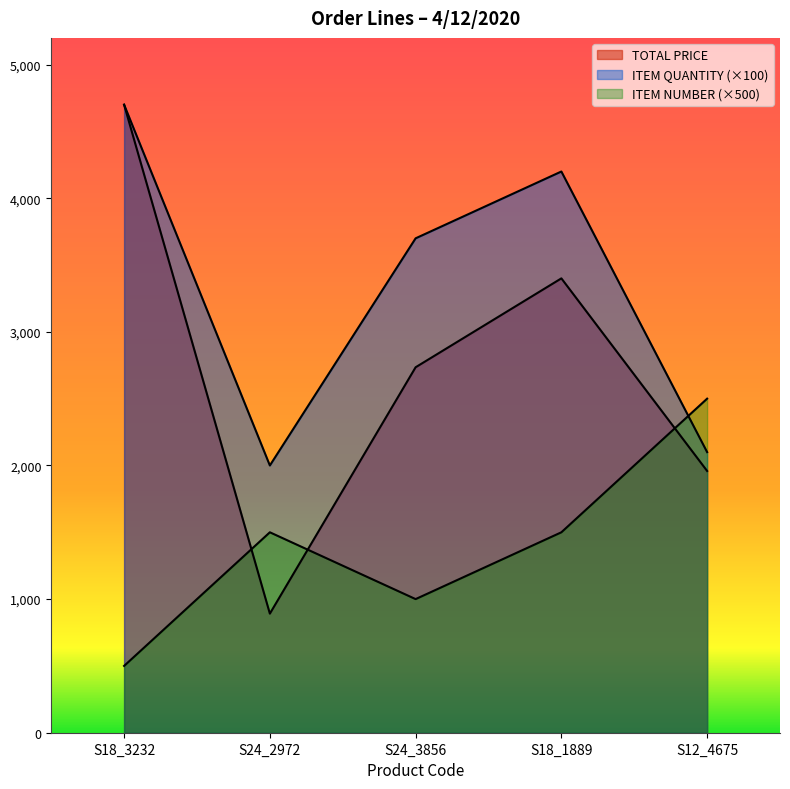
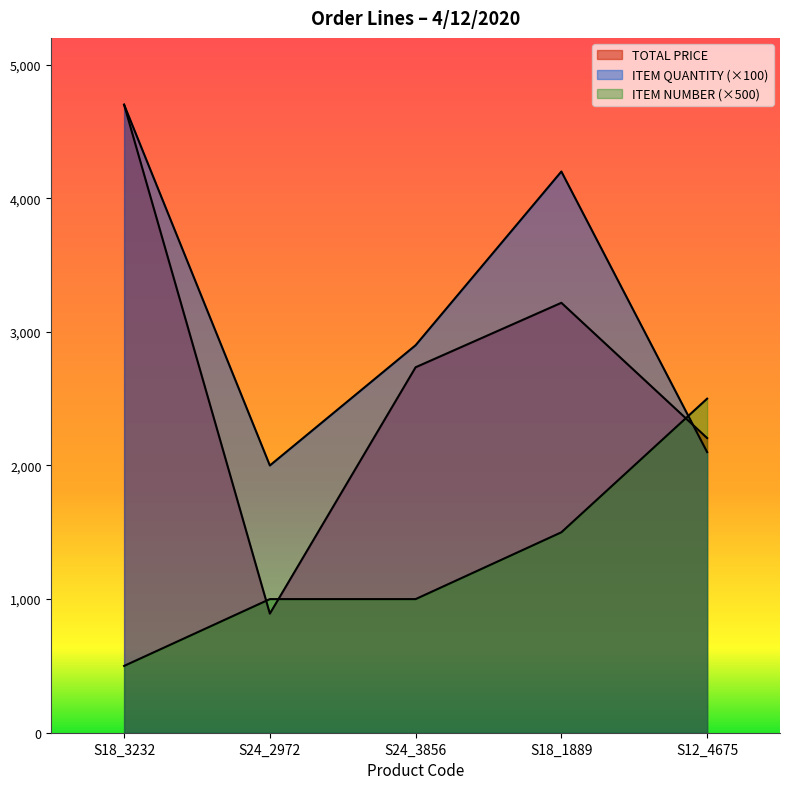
ITEM NUMBER (×500), S24_2972: 1,500 -> 1,000
ITEM QUANTITY (×100), S24_3856: 3,700 -> 2,900
TOTAL PRICE, S18_1889: 3,400 -> 3,220
TOTAL PRICE, S12_4675: 1,960 -> 2,210
